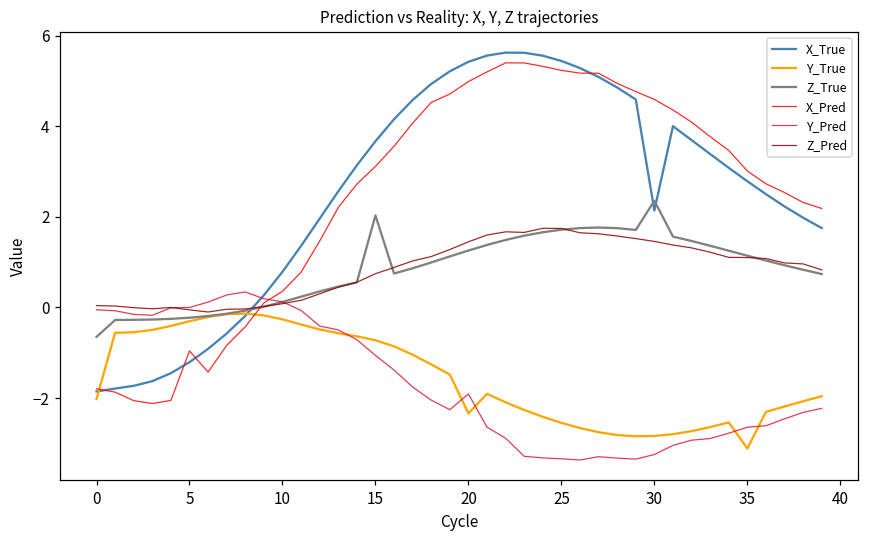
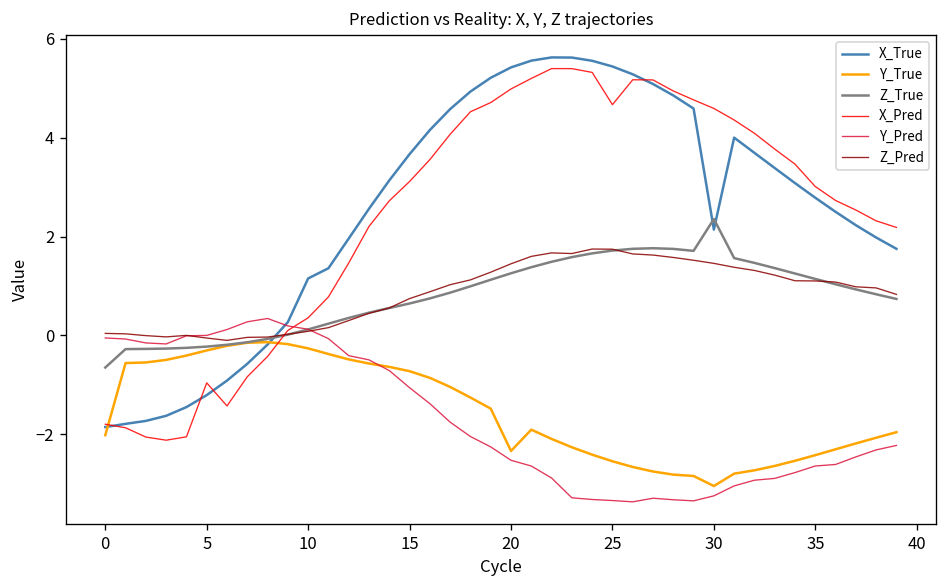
X_True, 10: 0.8 -> 1.2
Z_True, 15: 2.0 -> 0.6
Y_Pred, 20: -1.9 -> -2.5
X_Pred, 25: 5.2 -> 4.7
Y_True, 30: -2.8 -> -3.0
Y_True, 35: -3.1 -> -2.4
